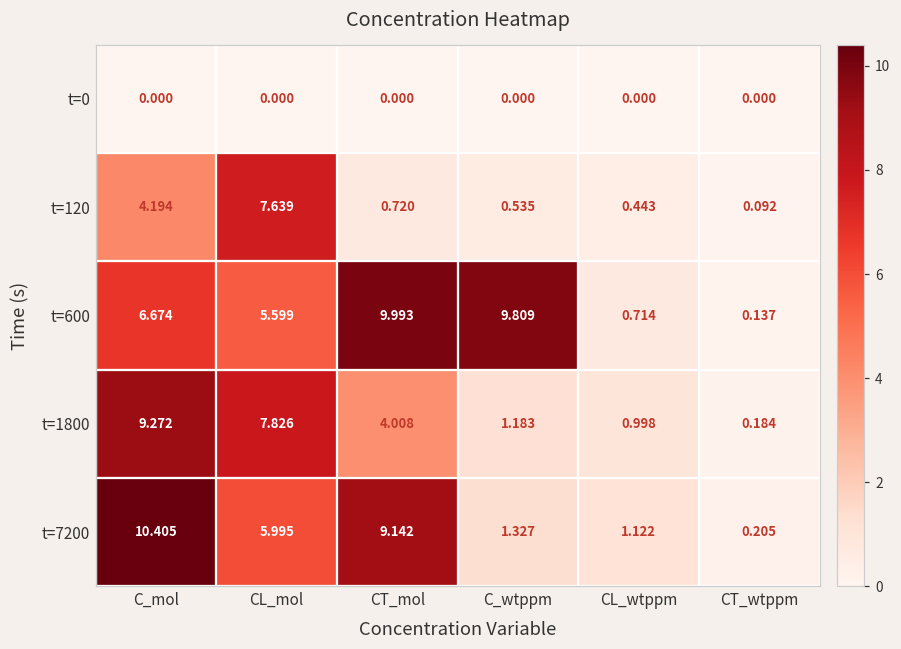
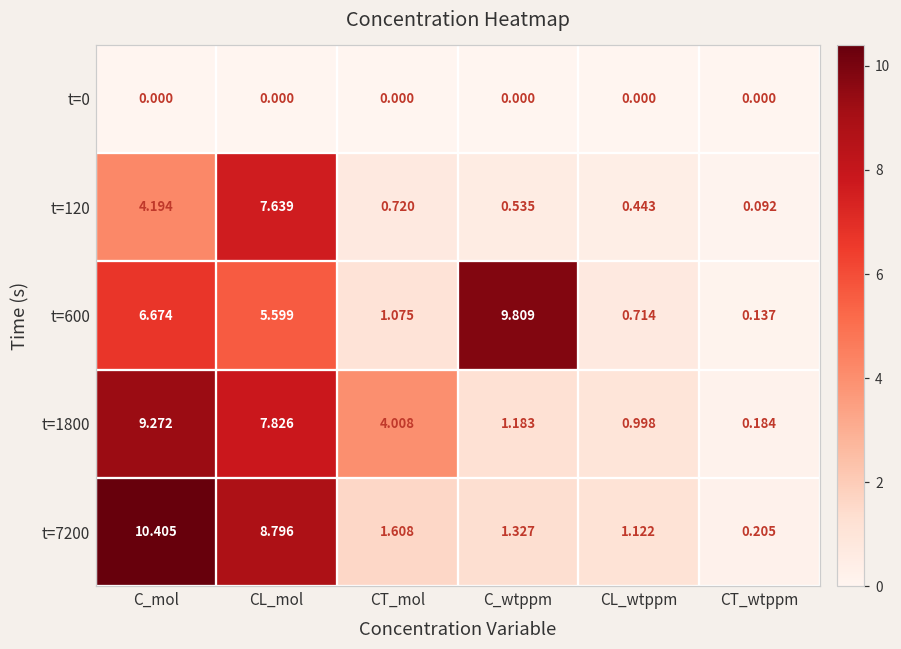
t=600, CT_mol: 9.993 -> 1.075
t=7200, CL_mol: 5.995 -> 8.796
t=7200, CT_mol: 9.142 -> 1.608
